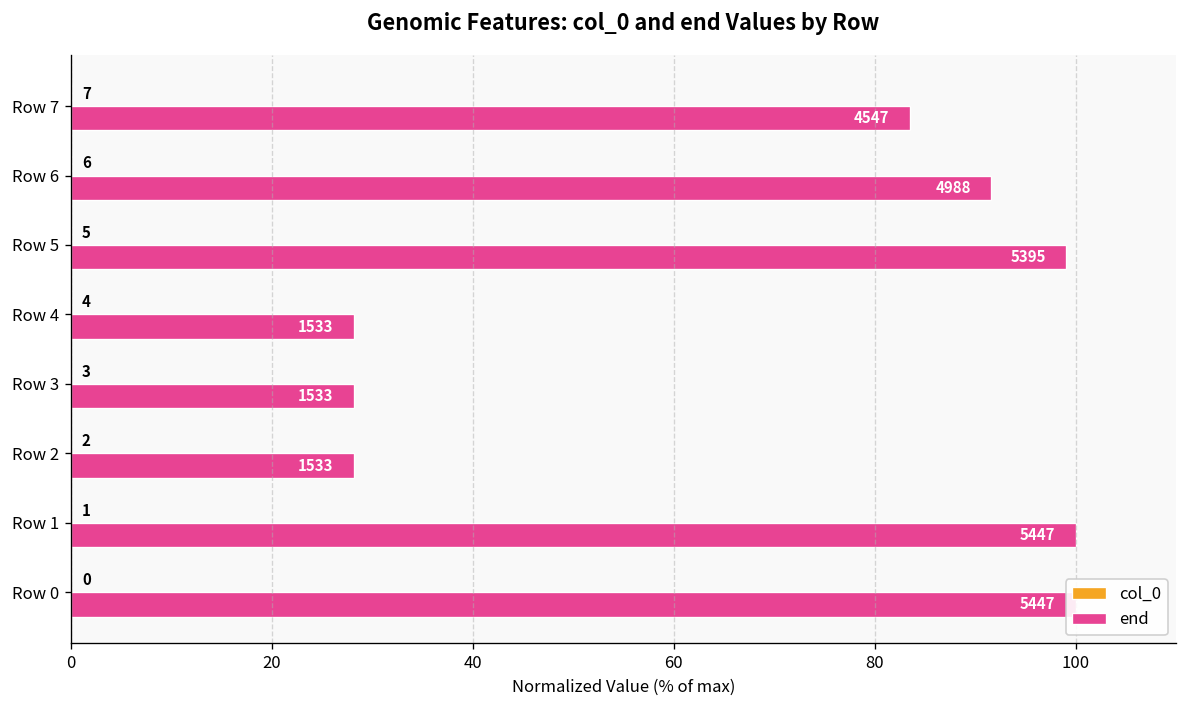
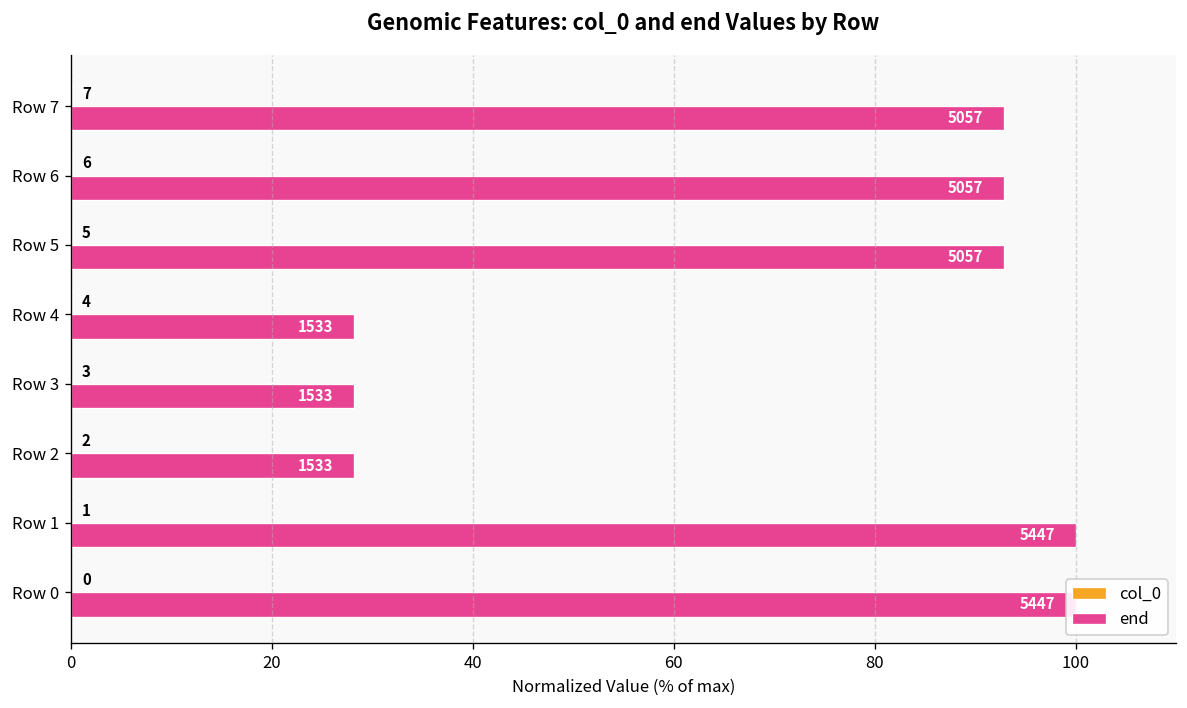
end, Row 7: 4547 -> 5057
end, Row 6: 4988 -> 5057
end, Row 5: 5395 -> 5057
